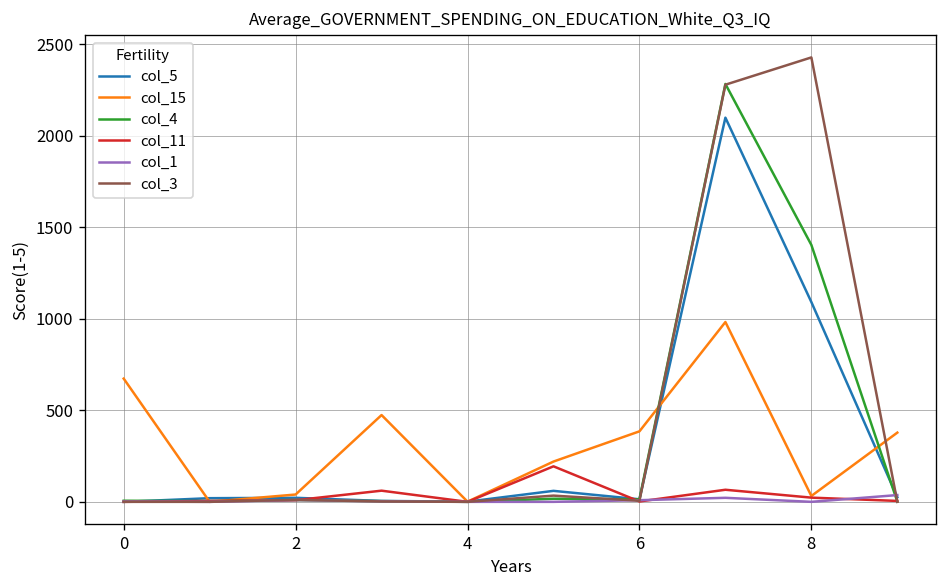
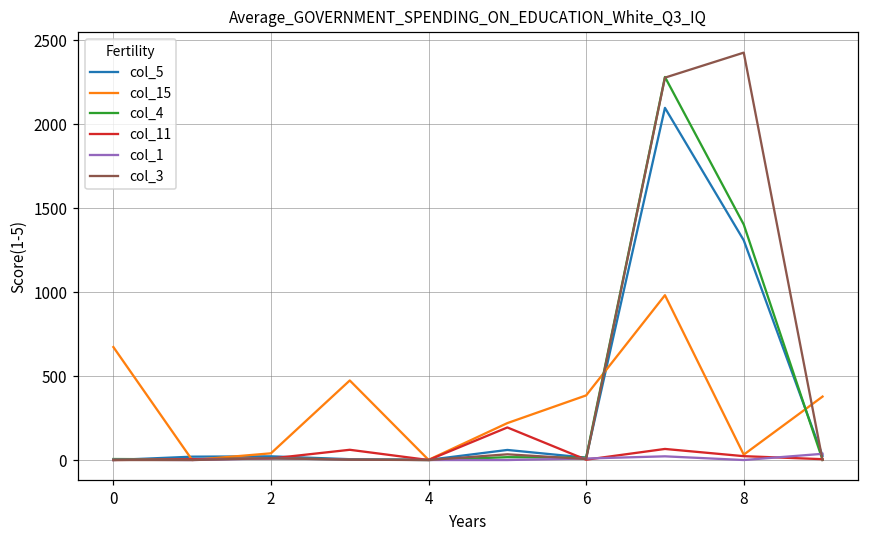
col_5, 8: 1090 -> 1310
